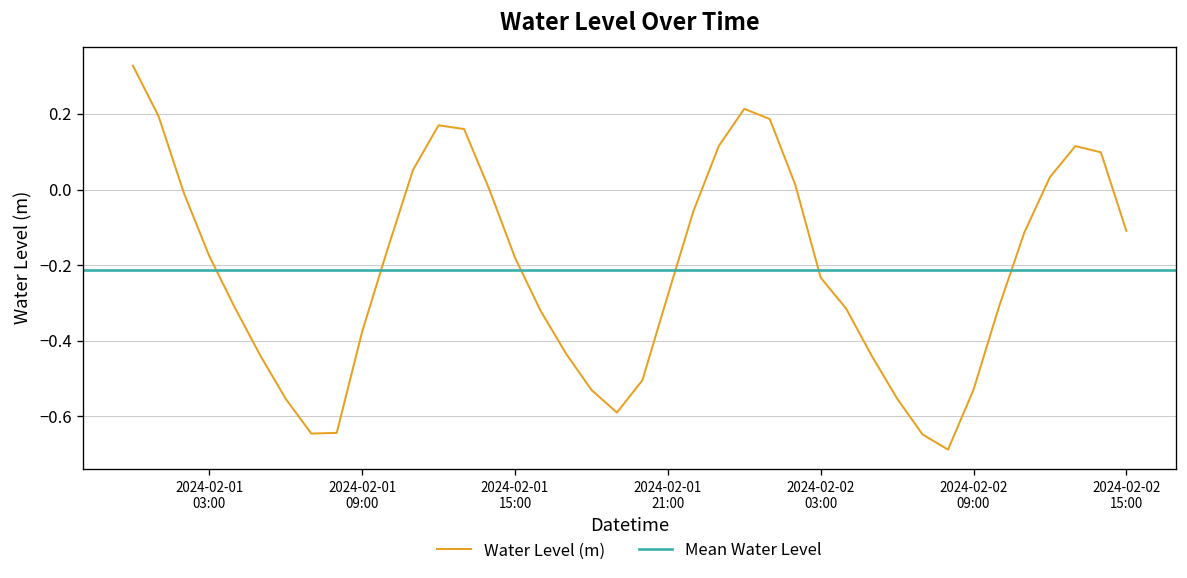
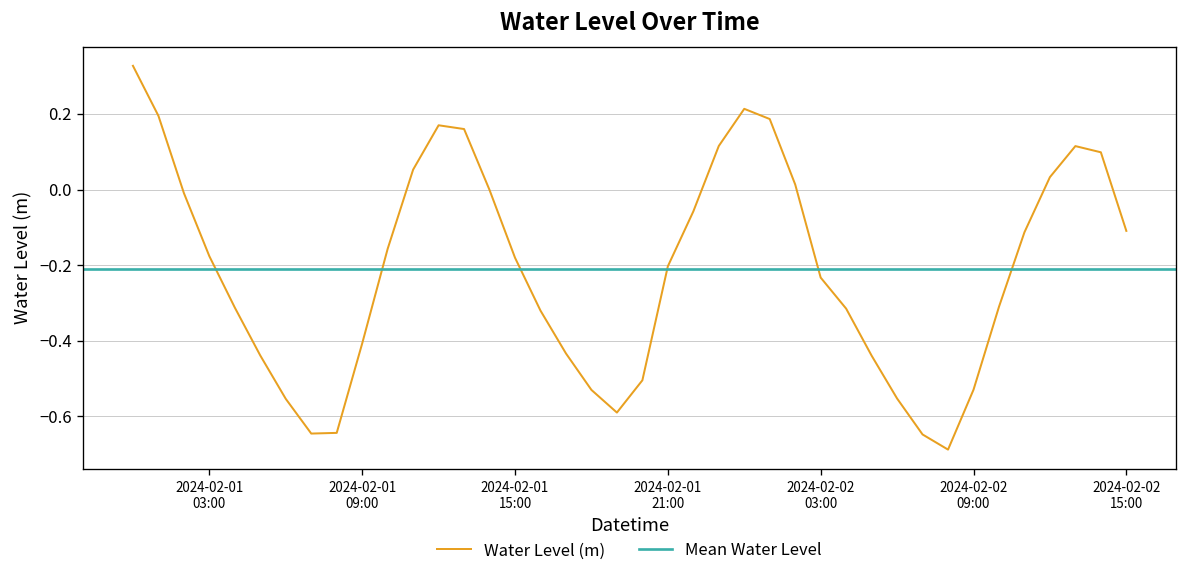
2024-02-01 09:00: -0.38 -> -0.41
2024-02-01 21:00: -0.28 -> -0.20
